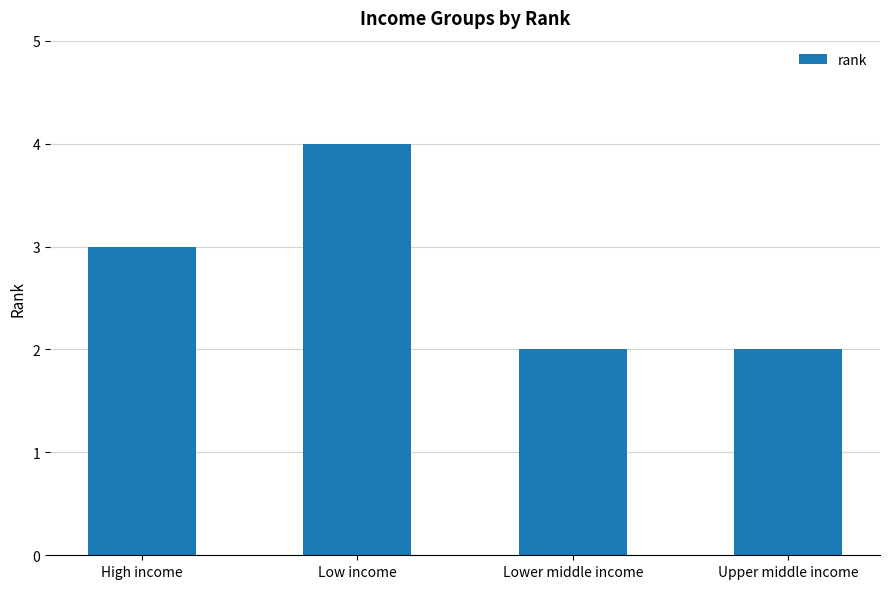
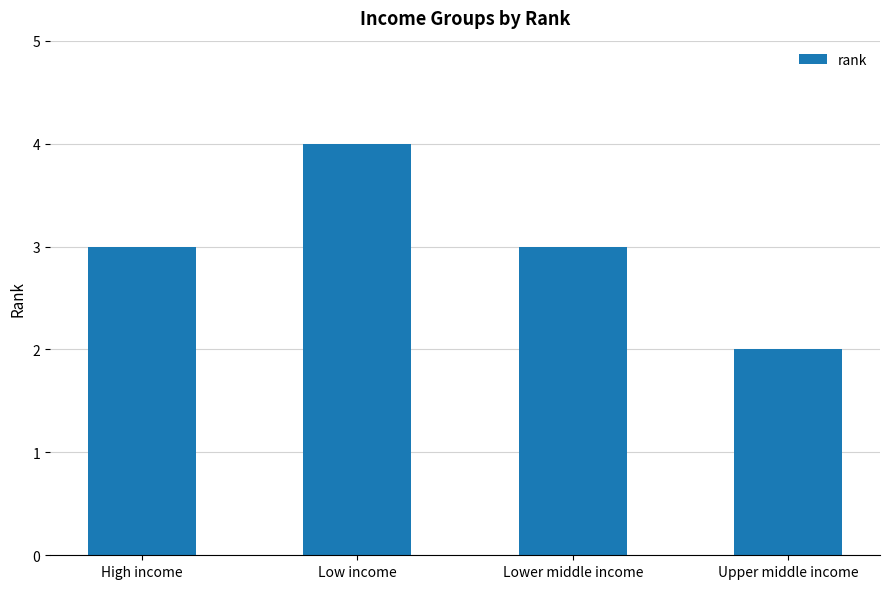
Lower middle income: 2 -> 3
